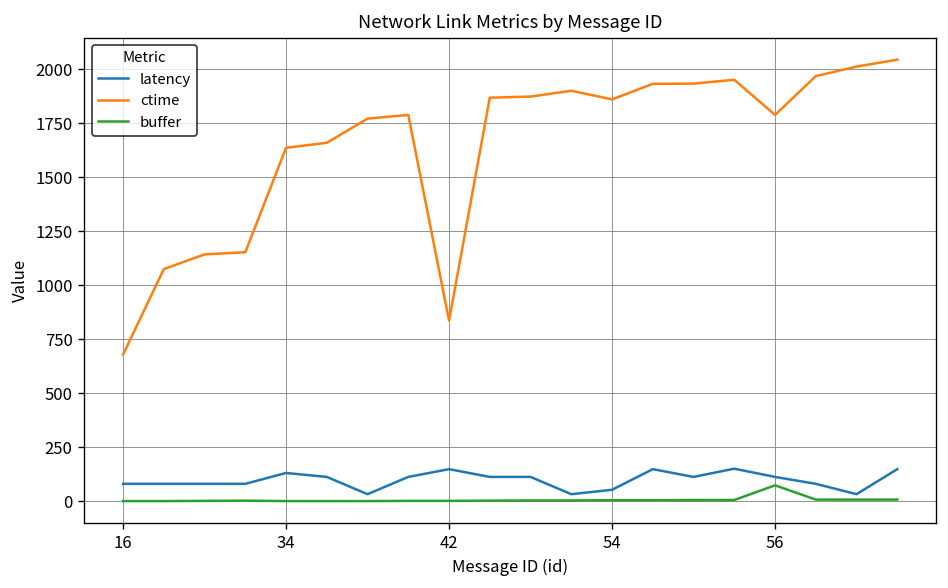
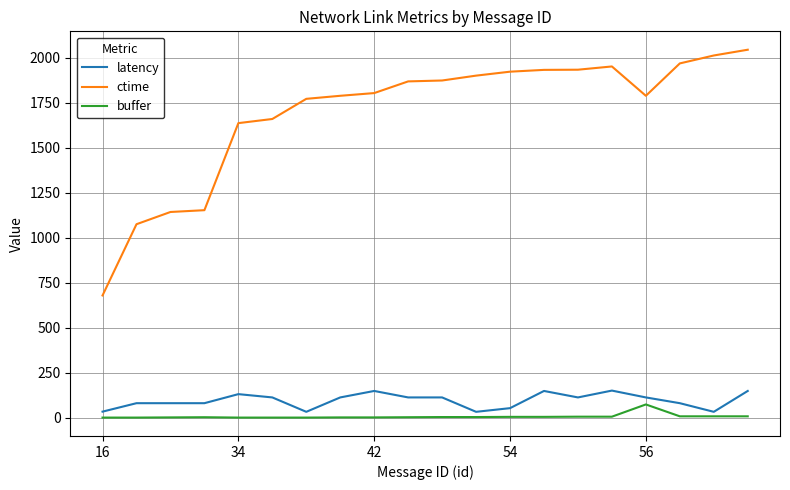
latency, 16: 80 -> 30
ctime, 42: 840 -> 1800
ctime, 54: 1860 -> 1920
